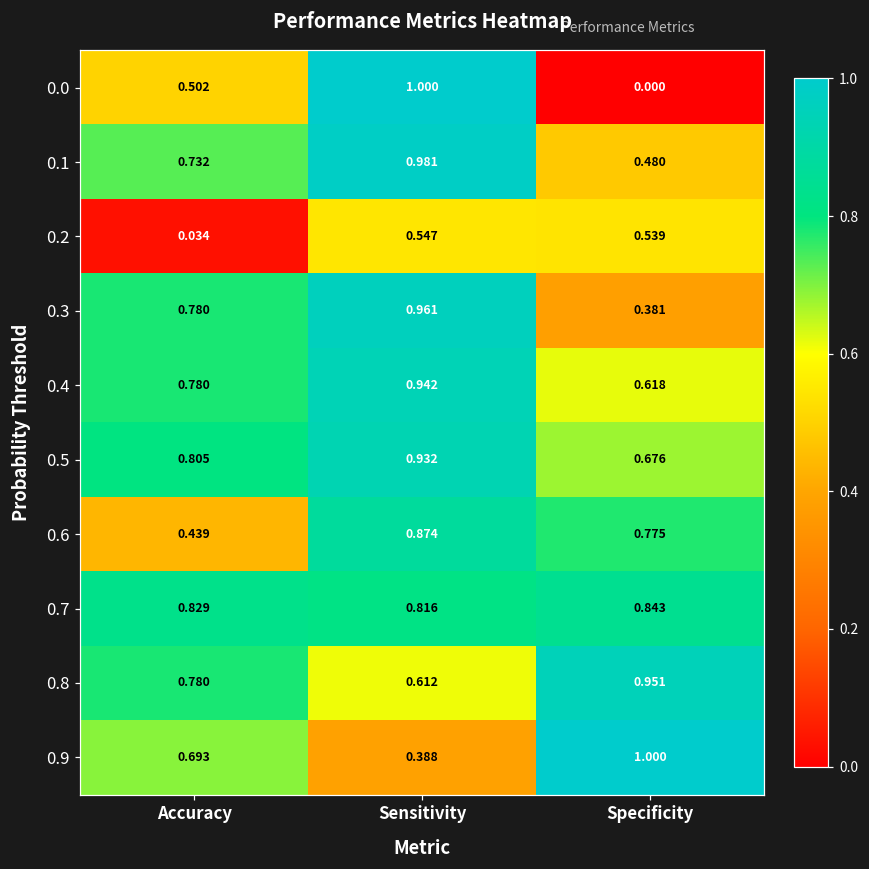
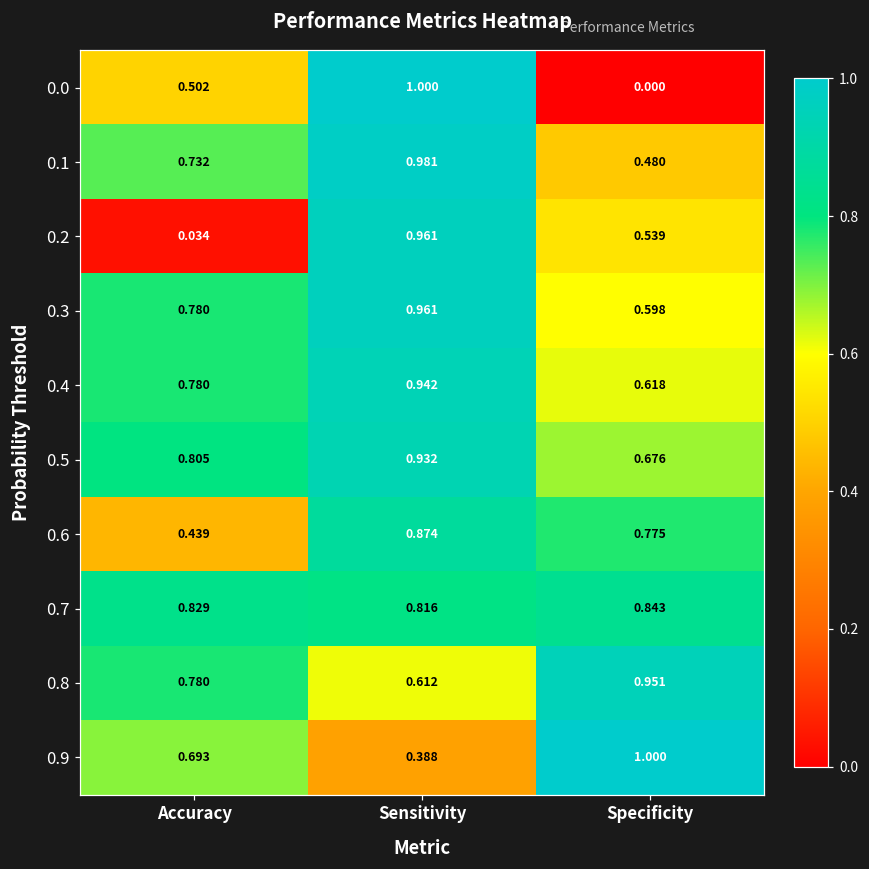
0.2, Sensitivity: 0.547 -> 0.961
0.3, Specificity: 0.381 -> 0.598
